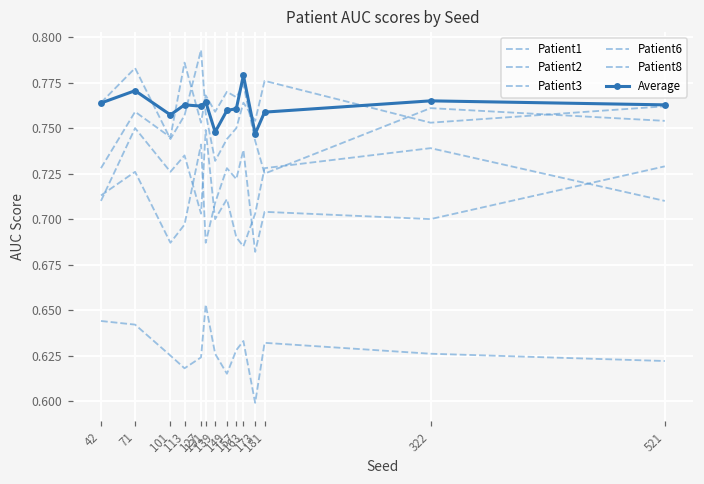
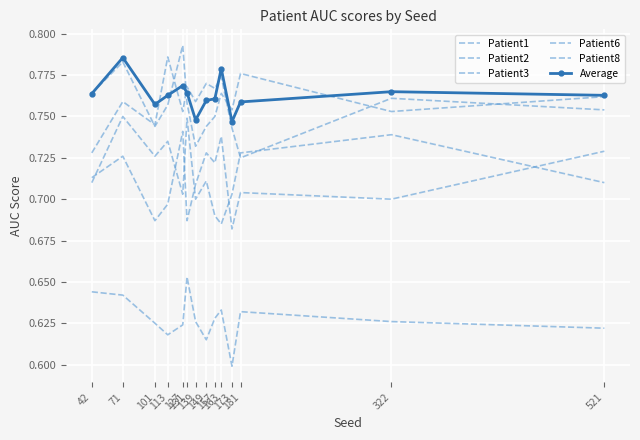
Average, 71: 0.771 -> 0.786
Average, 127: 0.762 -> 0.769
